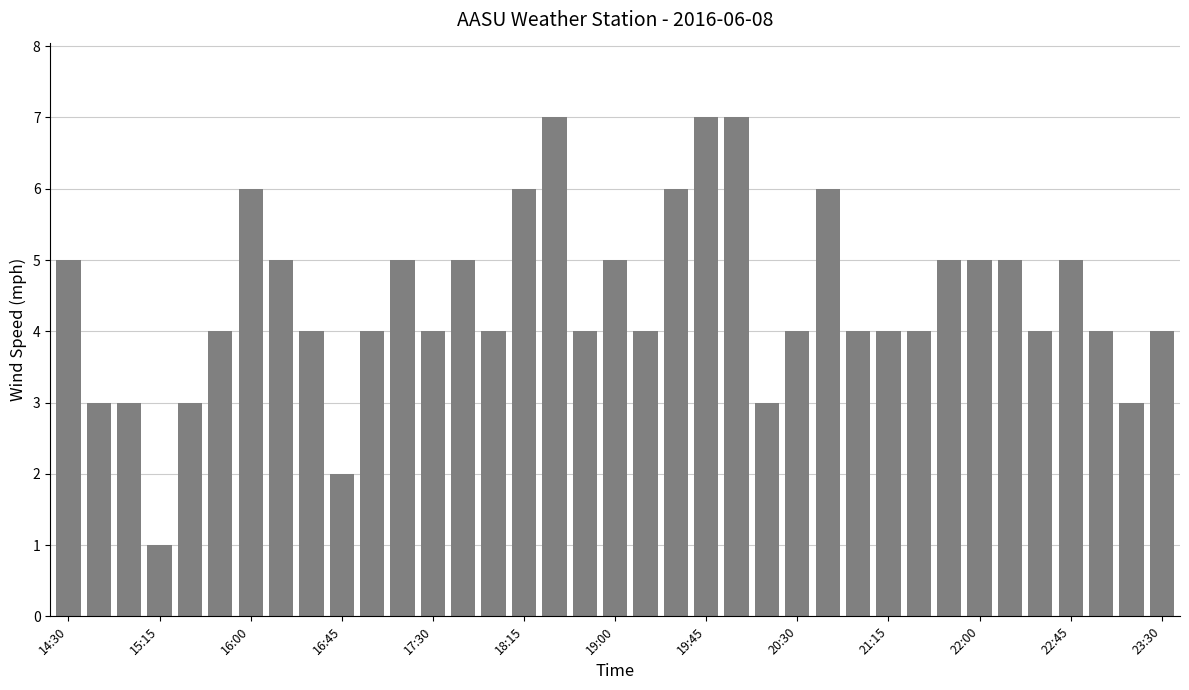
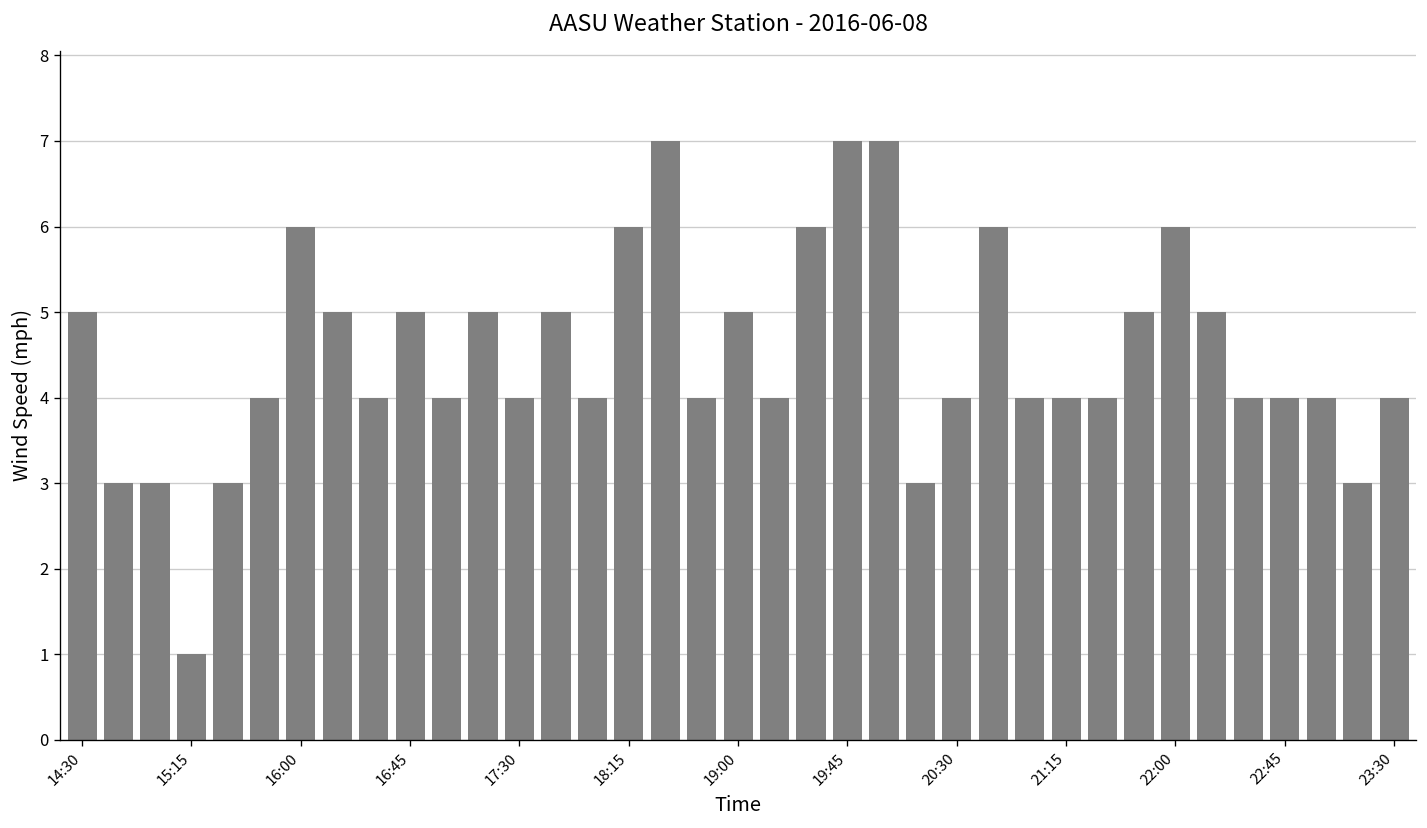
16:45: 2 -> 5
22:00: 5 -> 6
22:45: 5 -> 4
